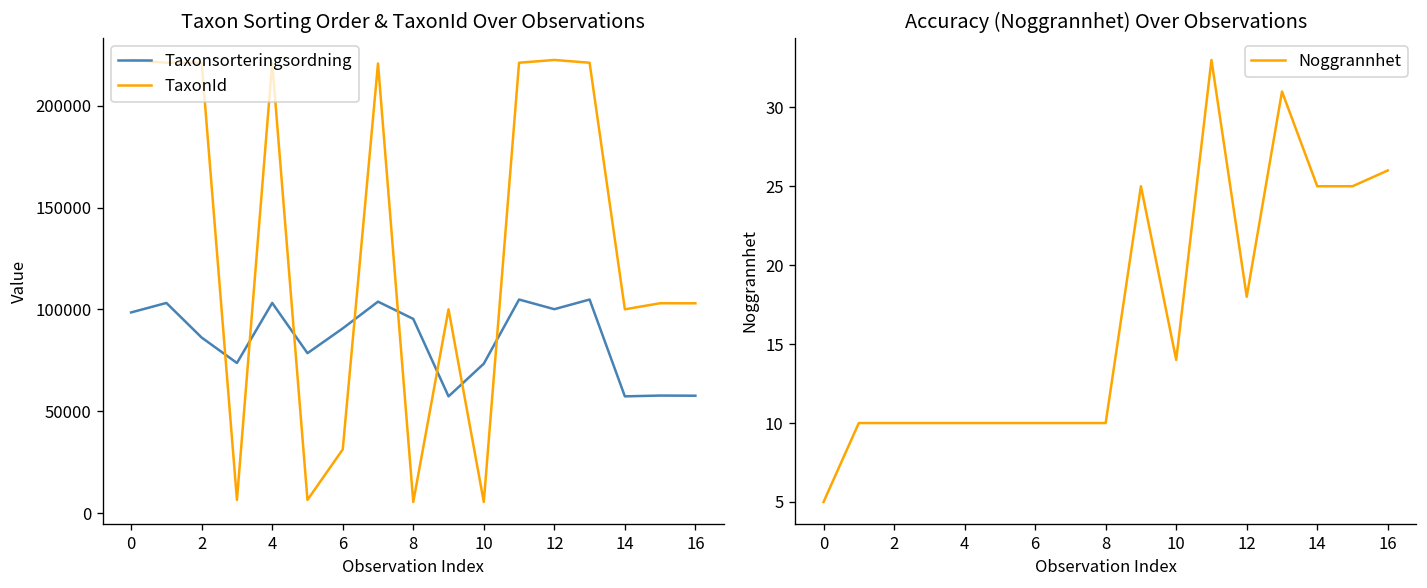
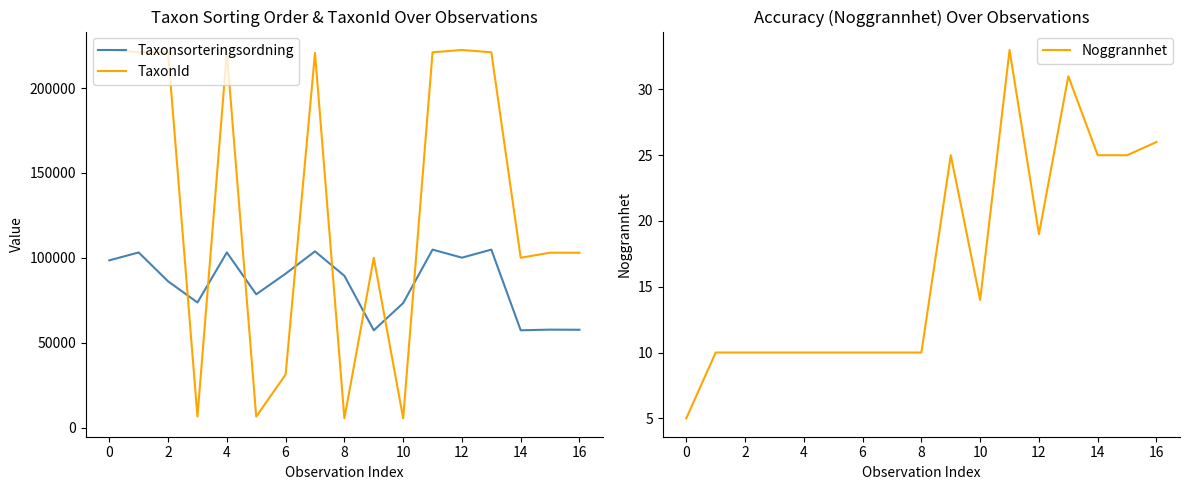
Taxon Sorting Order & TaxonId Over Observations, Taxonsorteringsordning, 8: 95000 -> 89000
Accuracy (Noggrannhet) Over Observations, 12: 18 -> 19
